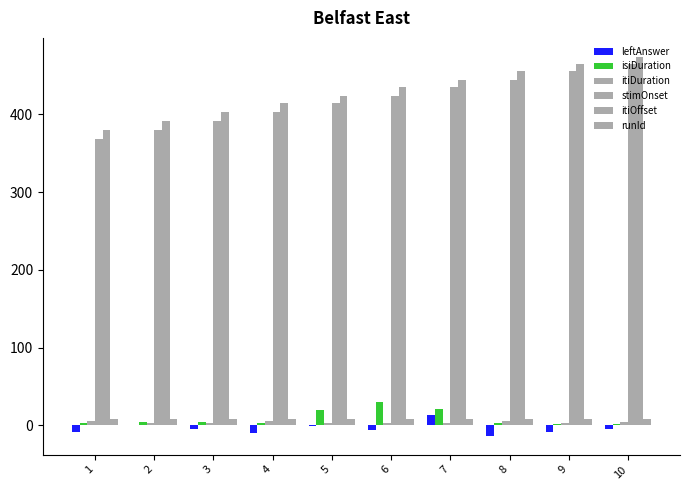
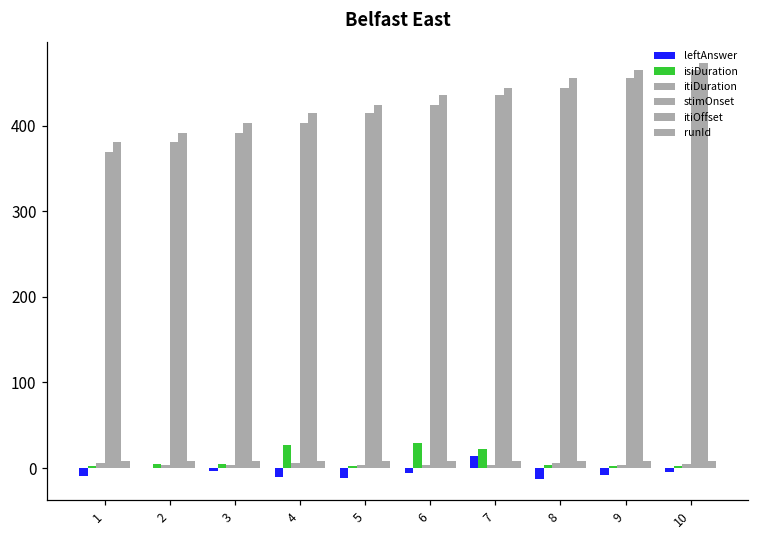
isiDuration, 4: 0 -> 30
leftAnswer, 5: 0 -> -10
isiDuration, 5: 20 -> 0
